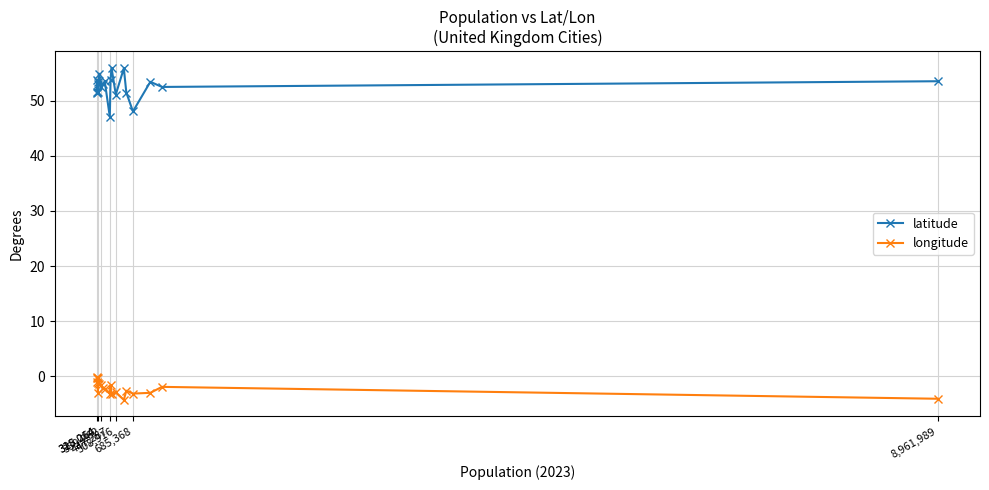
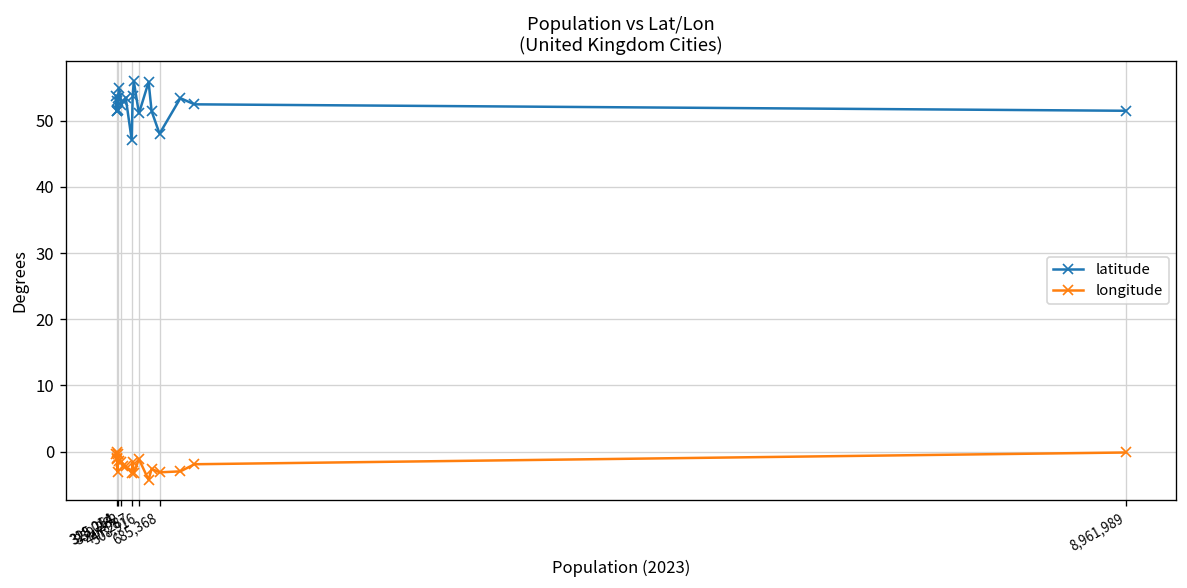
longitude, 508,916: -3 -> -1
latitude, 8,961,989: 54 -> 52
longitude, 8,961,989: -4 -> 0
